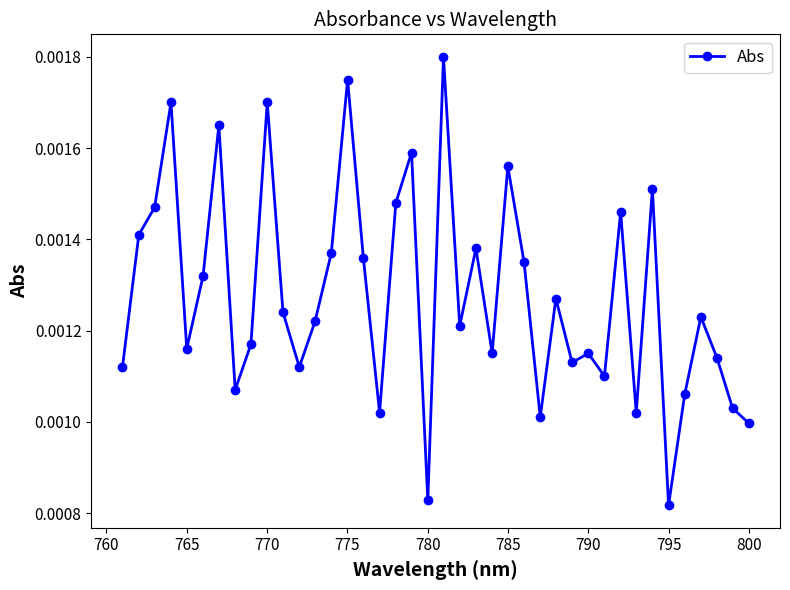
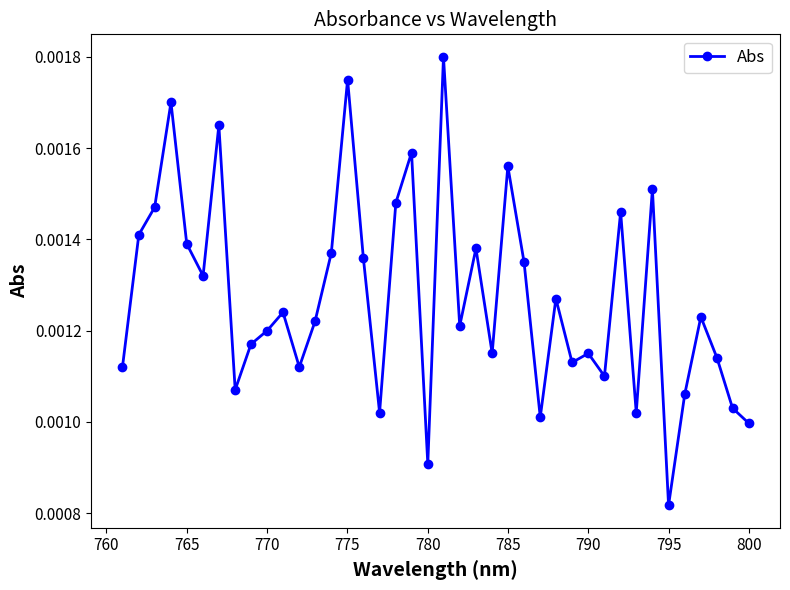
765: 0.00116 -> 0.00139
770: 0.0017 -> 0.0012
780: 0.00083 -> 0.00091
